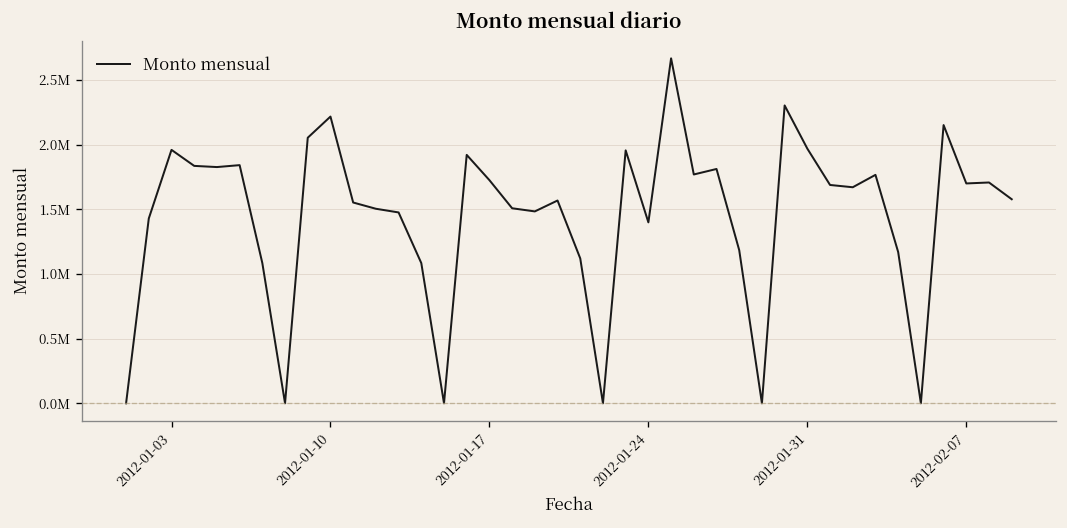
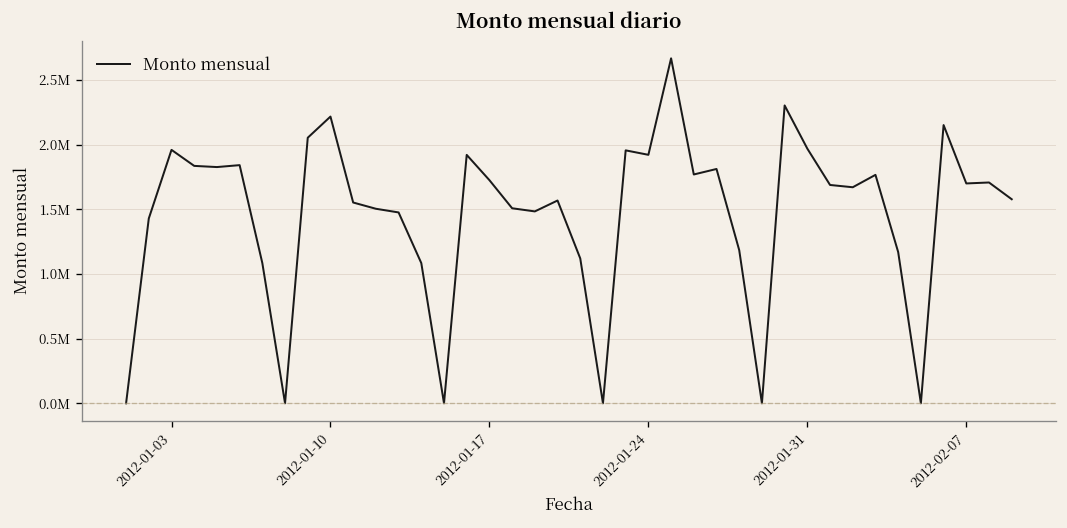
2012-01-24: 1400000 -> 1920000
